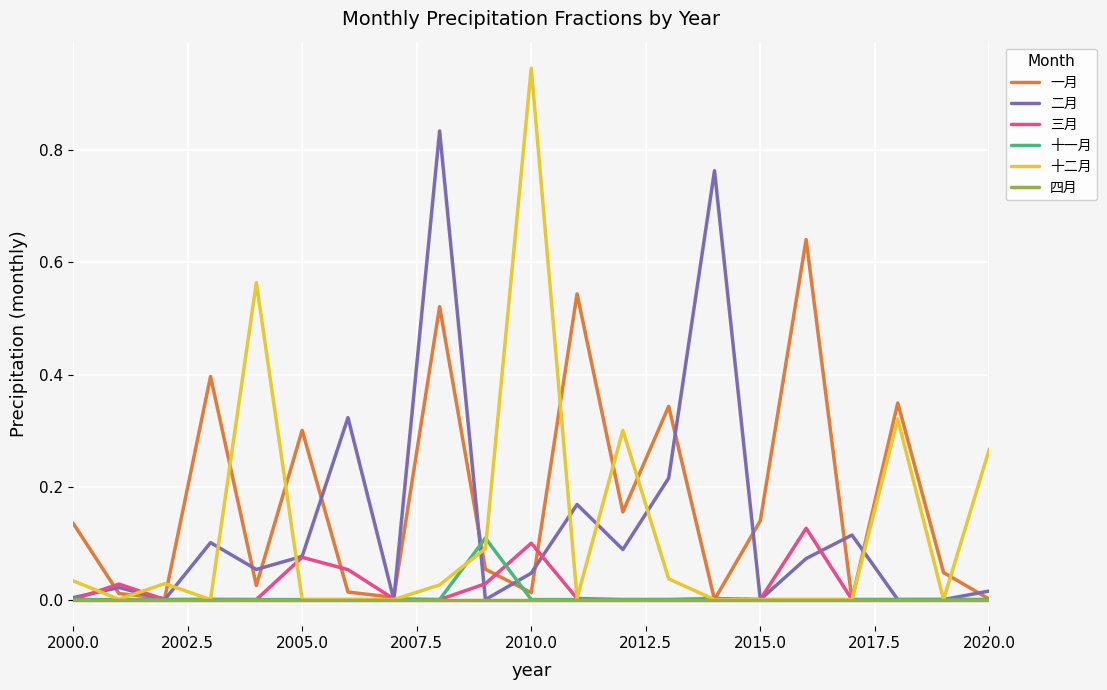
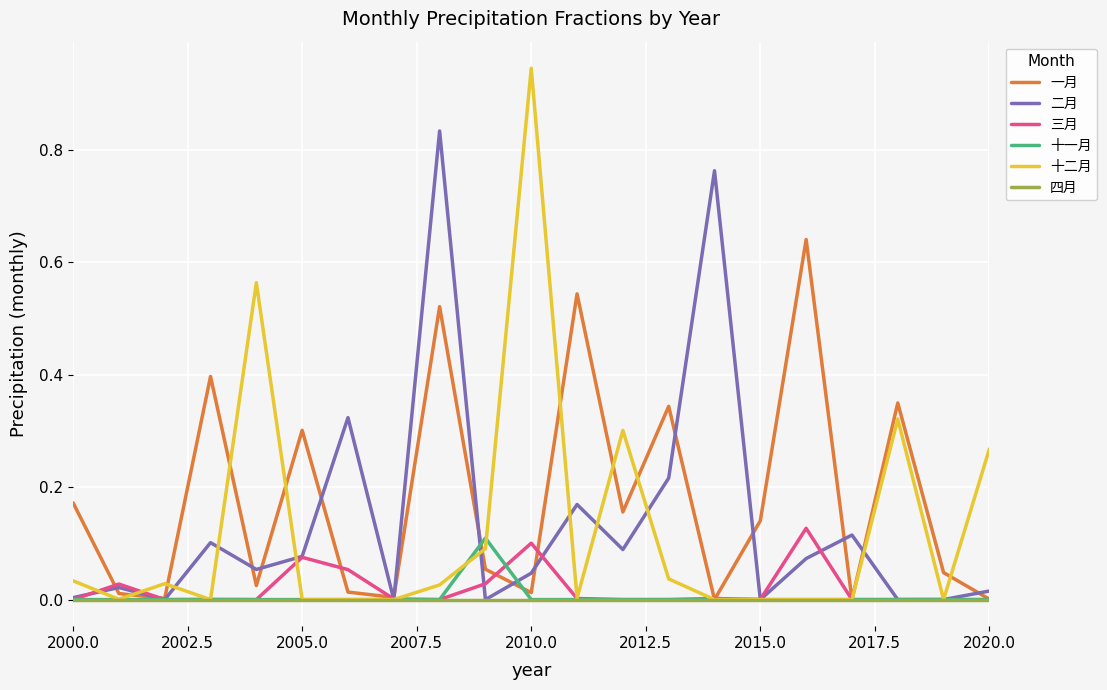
一月, 2000.0: 0.14 -> 0.17
